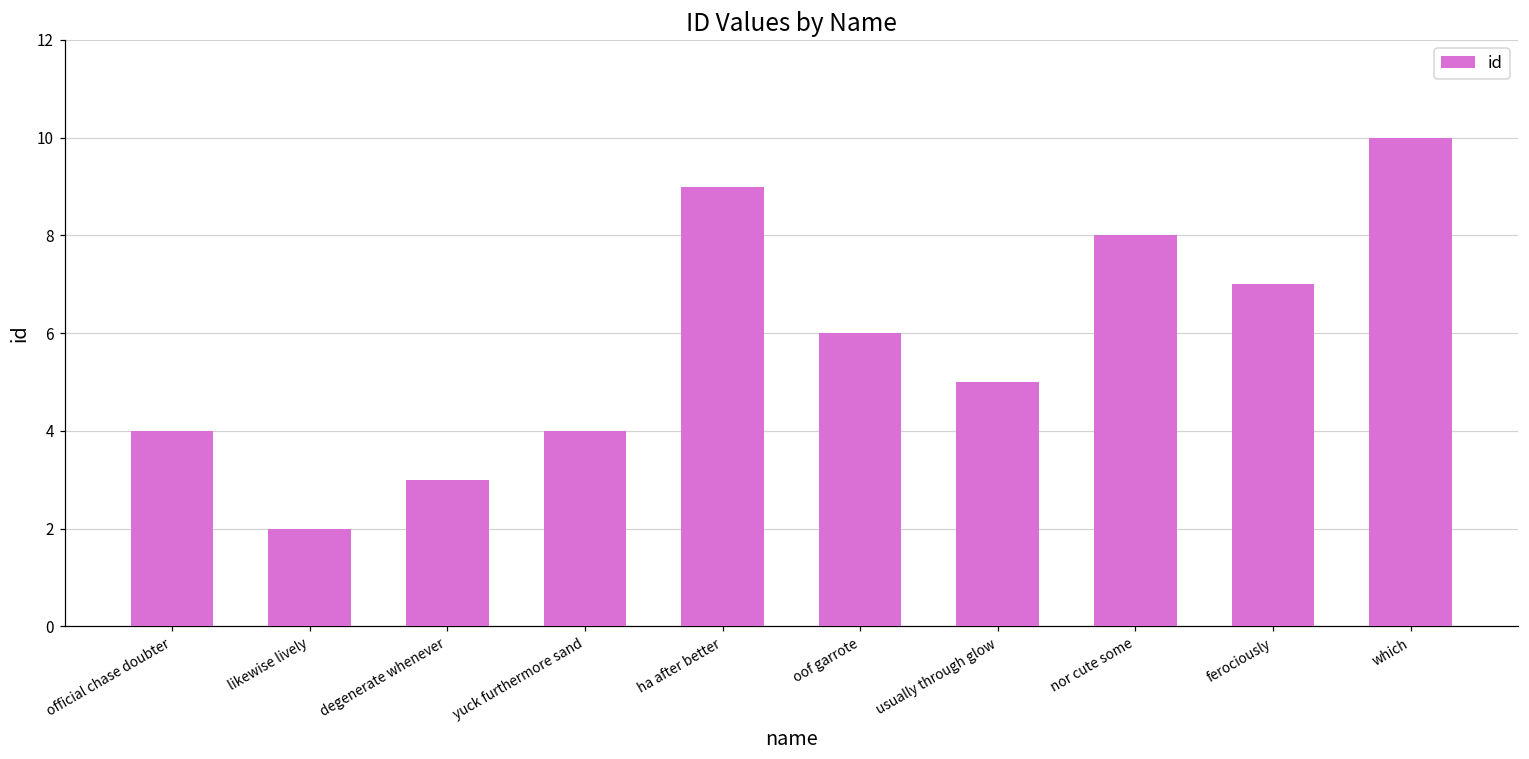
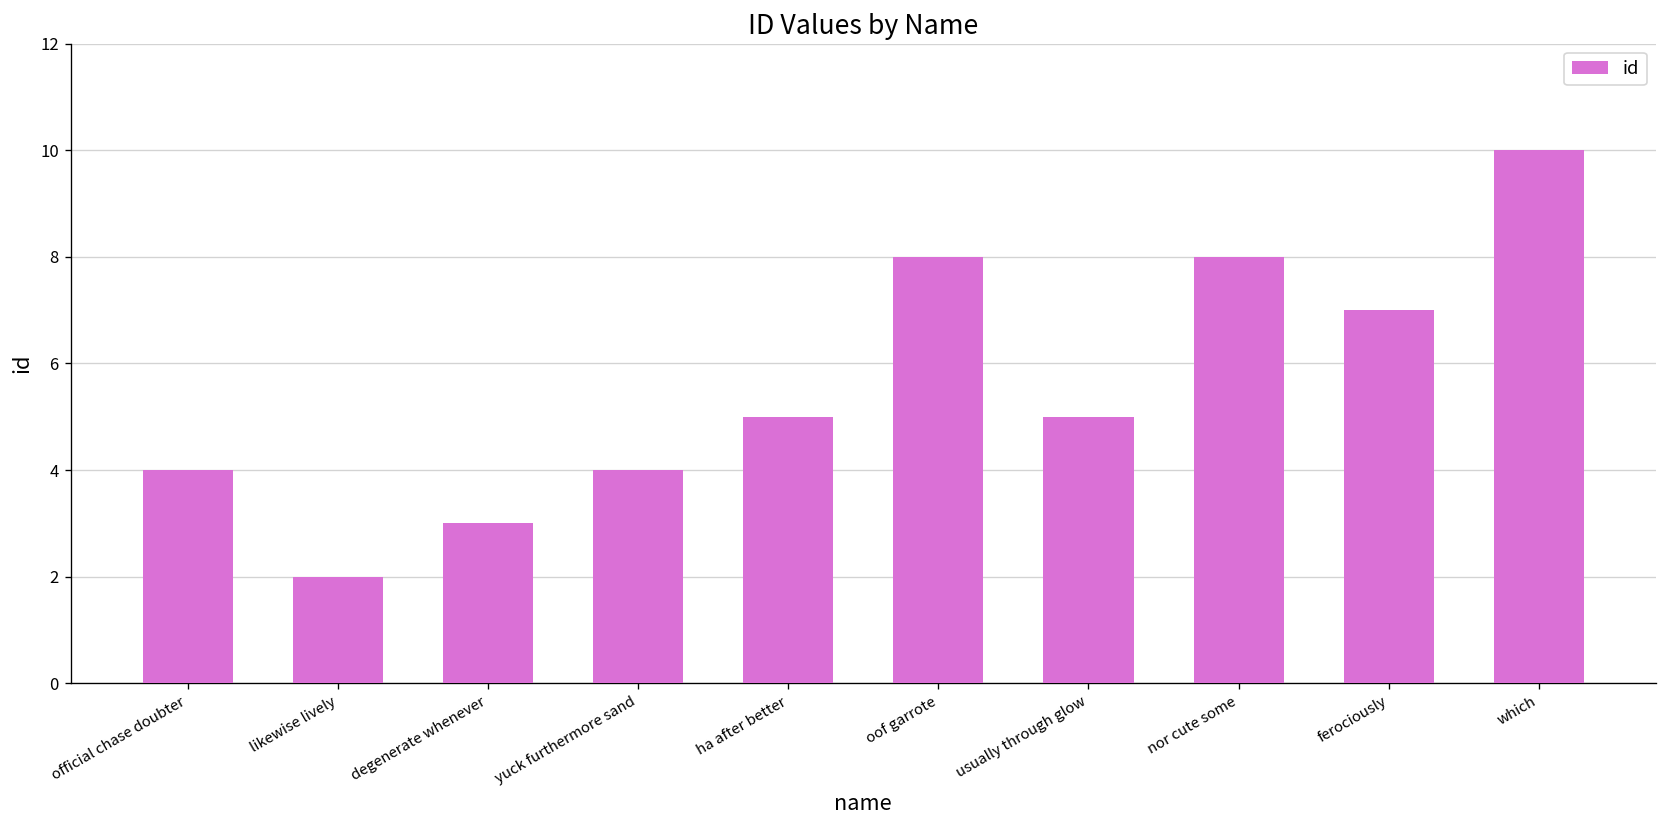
ha after better: 9 -> 5
oof garrote: 6 -> 8
